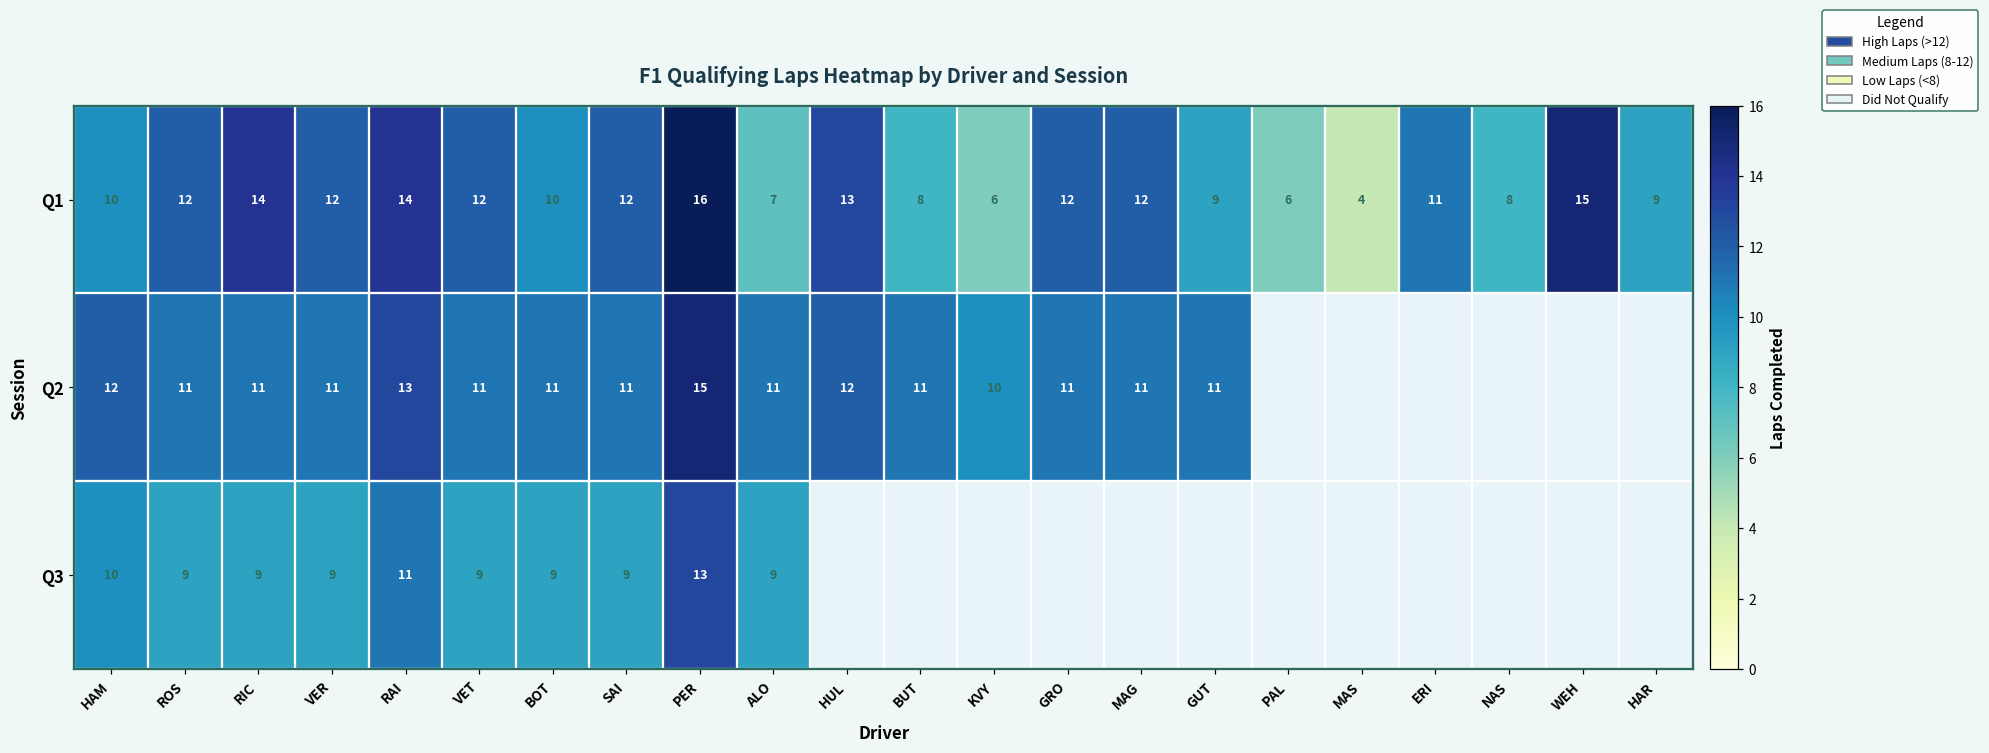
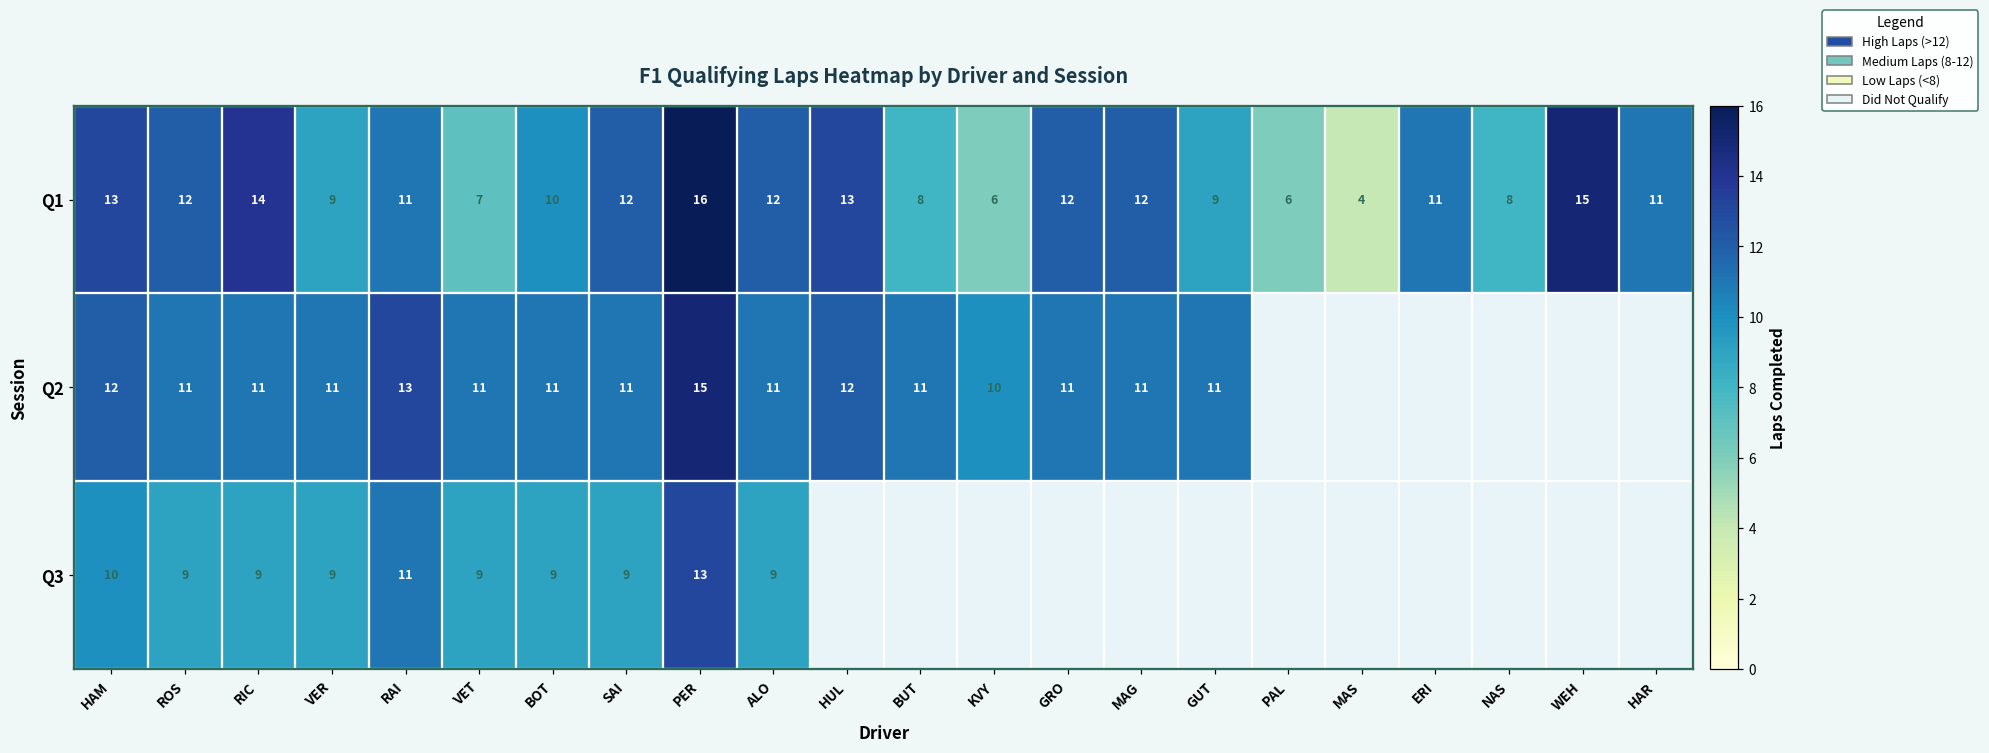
Q1, HAM: 10 -> 13
Q1, VER: 12 -> 9
Q1, RAI: 14 -> 11
Q1, VET: 12 -> 7
Q1, ALO: 7 -> 12
Q1, HAR: 9 -> 11
